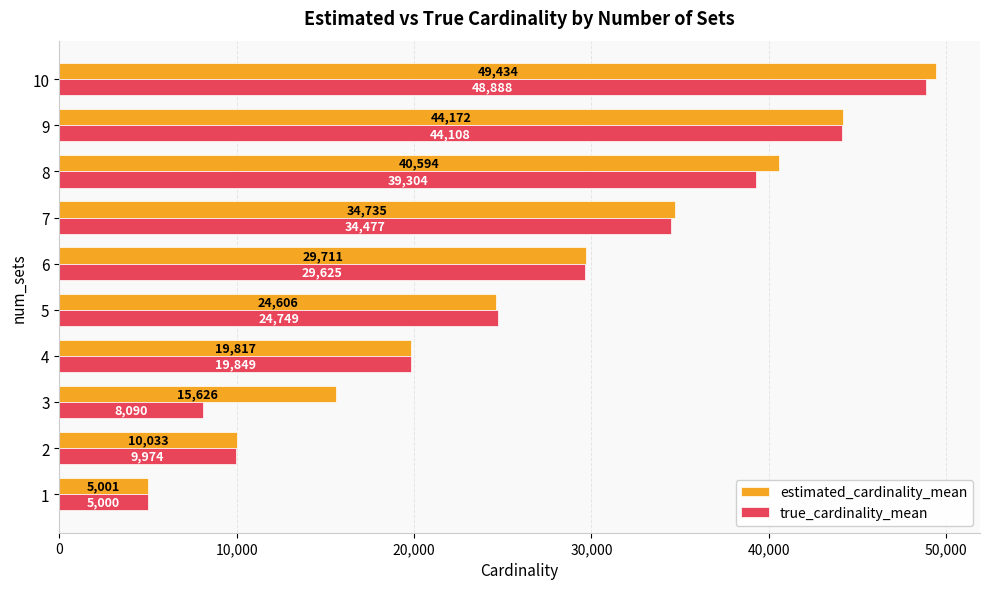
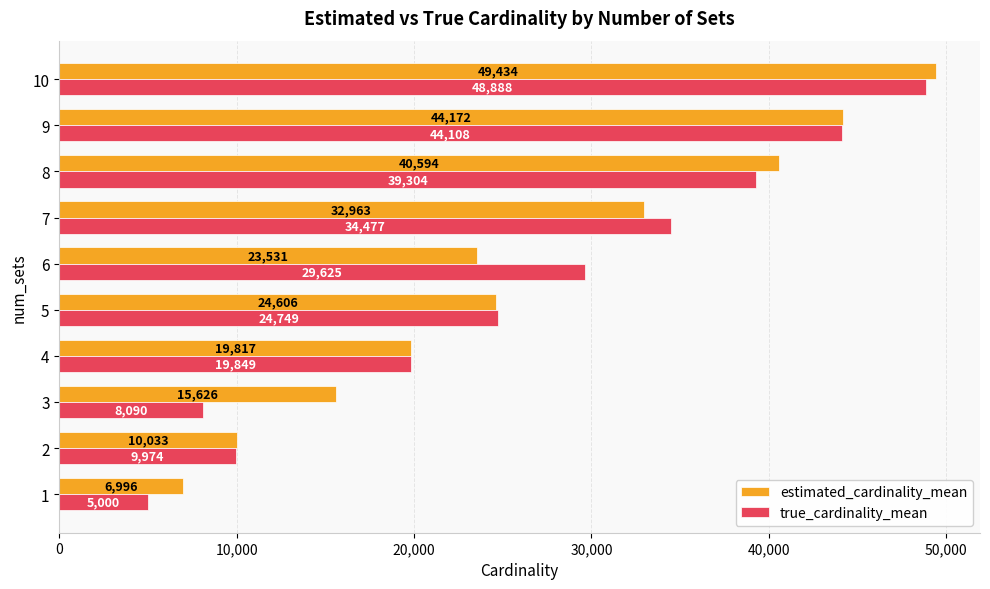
estimated_cardinality_mean, 7: 34,735 -> 32,963
estimated_cardinality_mean, 6: 29,711 -> 23,531
estimated_cardinality_mean, 1: 5,001 -> 6,996
